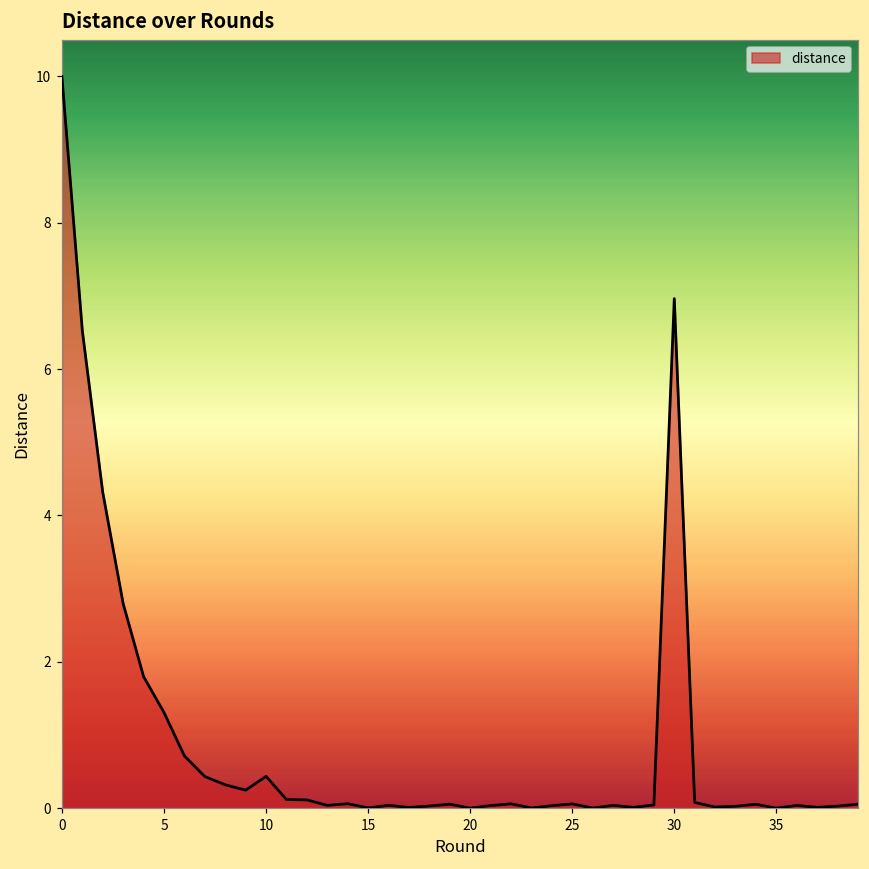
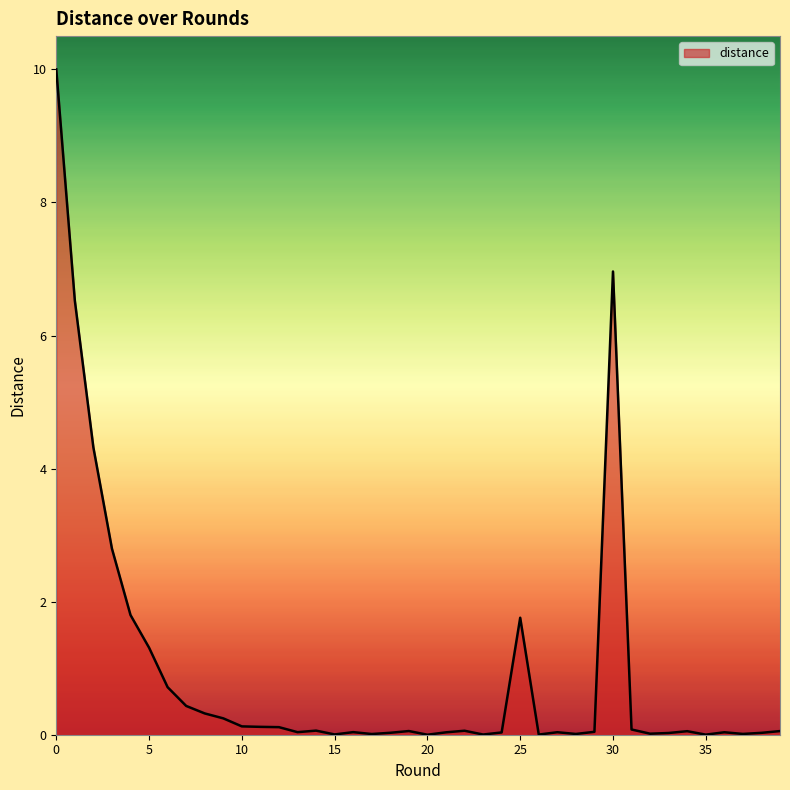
10: 0.4 -> 0.1
25: 0.1 -> 1.8
